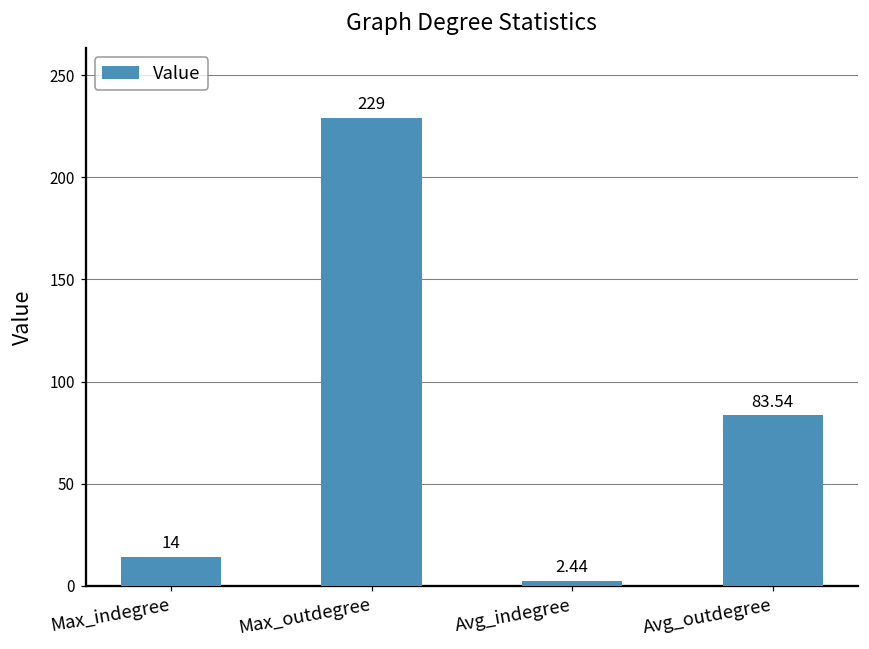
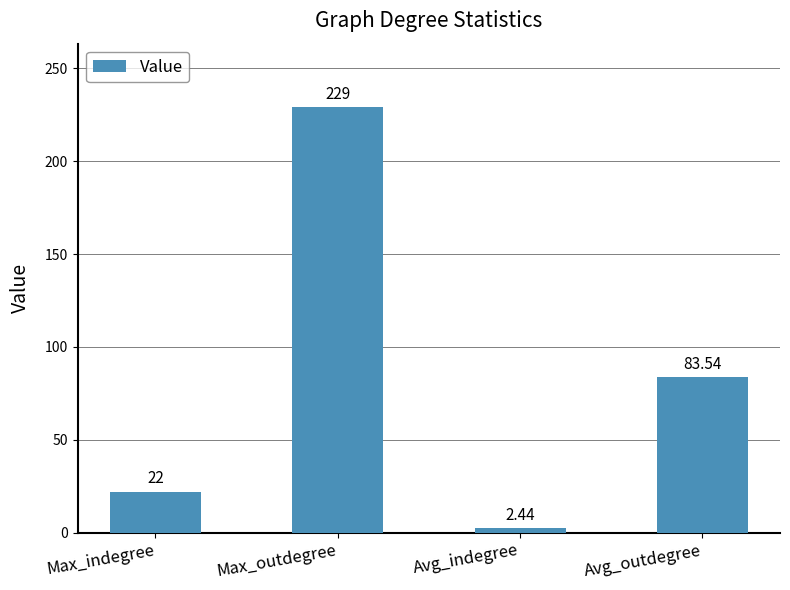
Max_indegree: 14 -> 22
